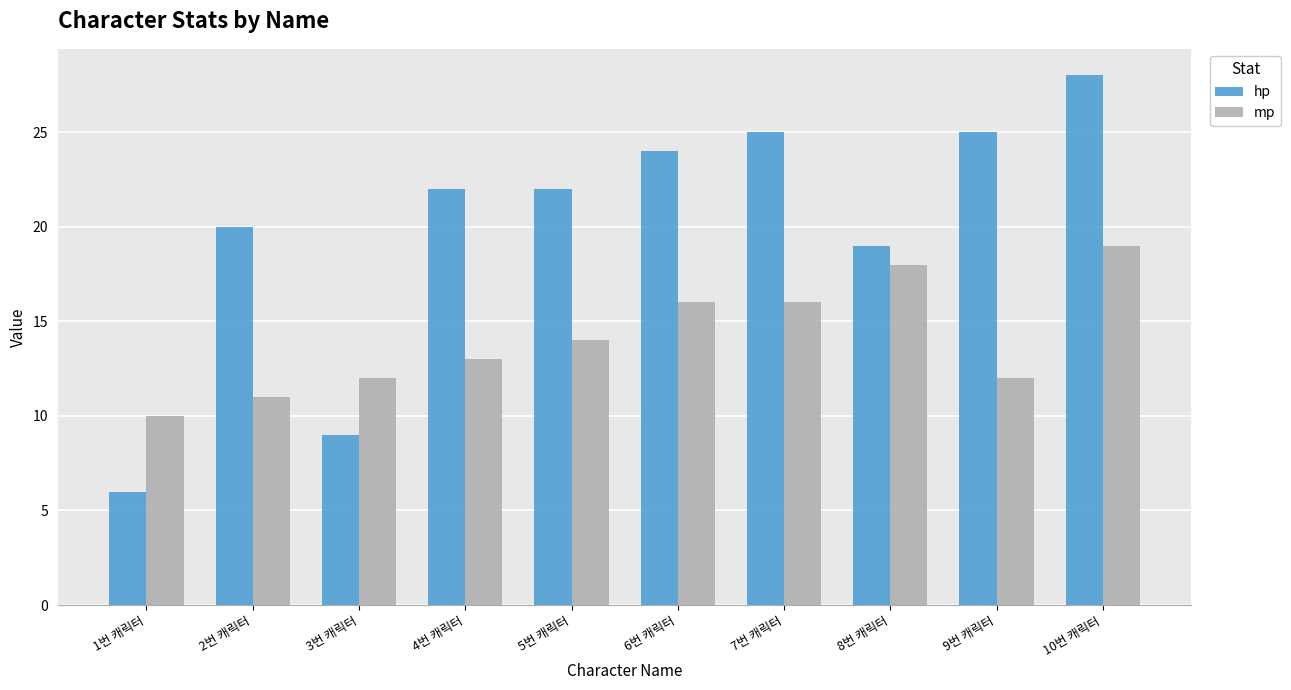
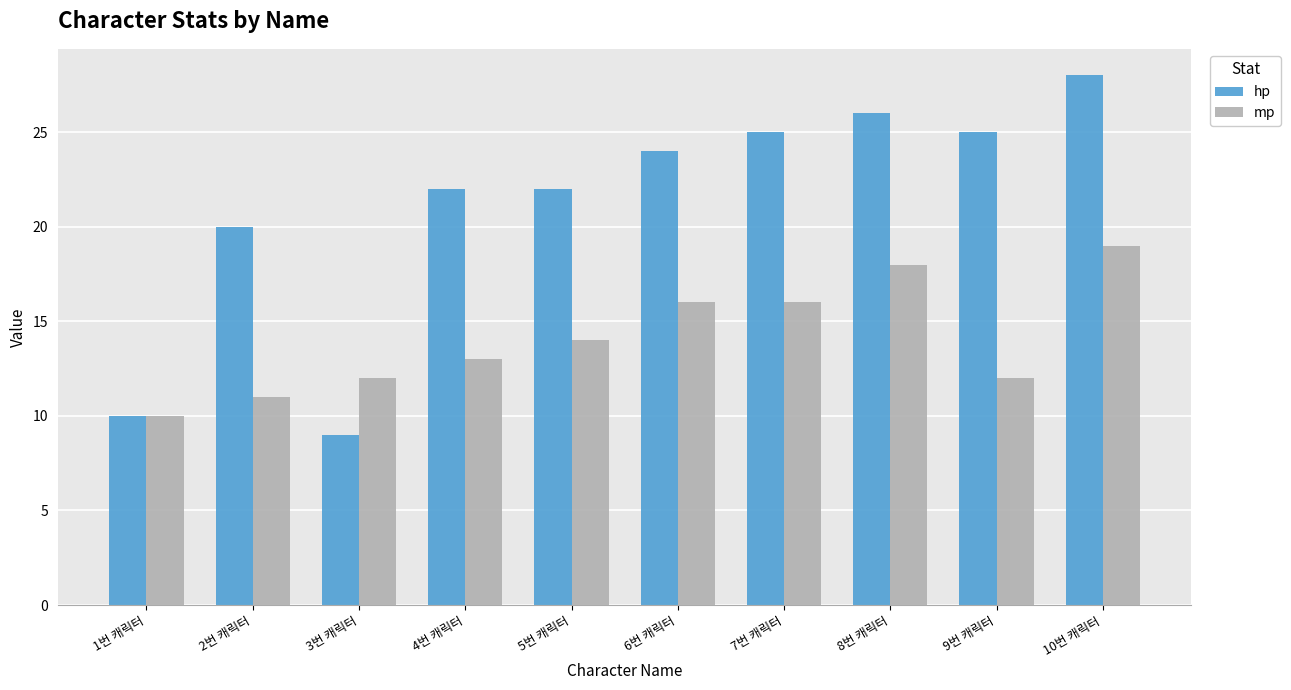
hp, 1번 캐릭터: 6 -> 10
hp, 8번 캐릭터: 19 -> 26
